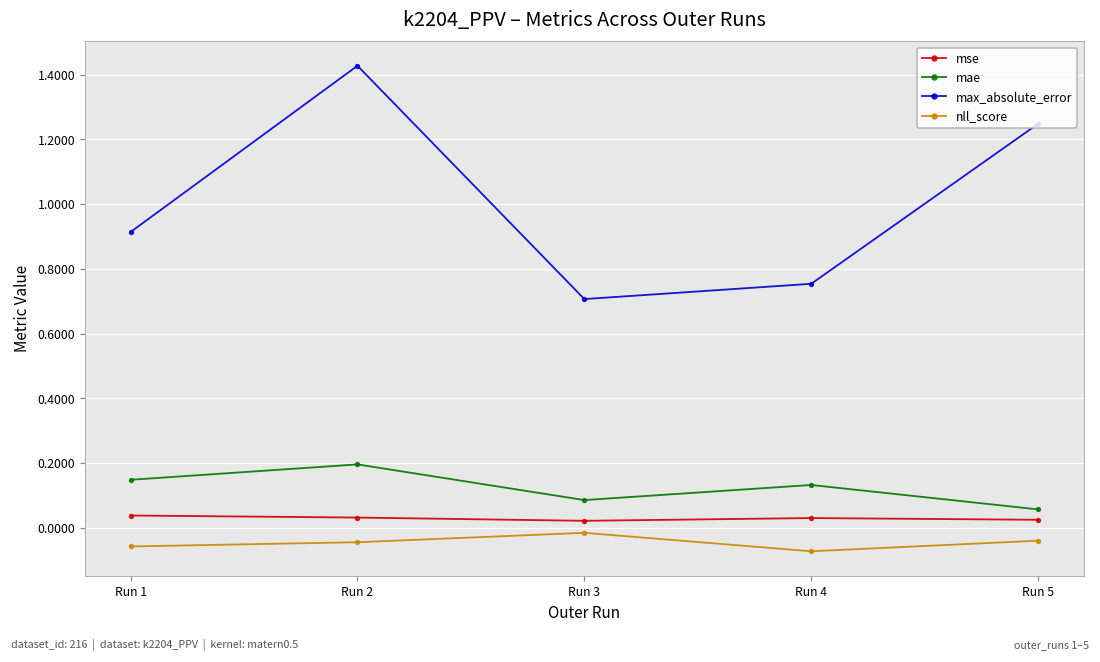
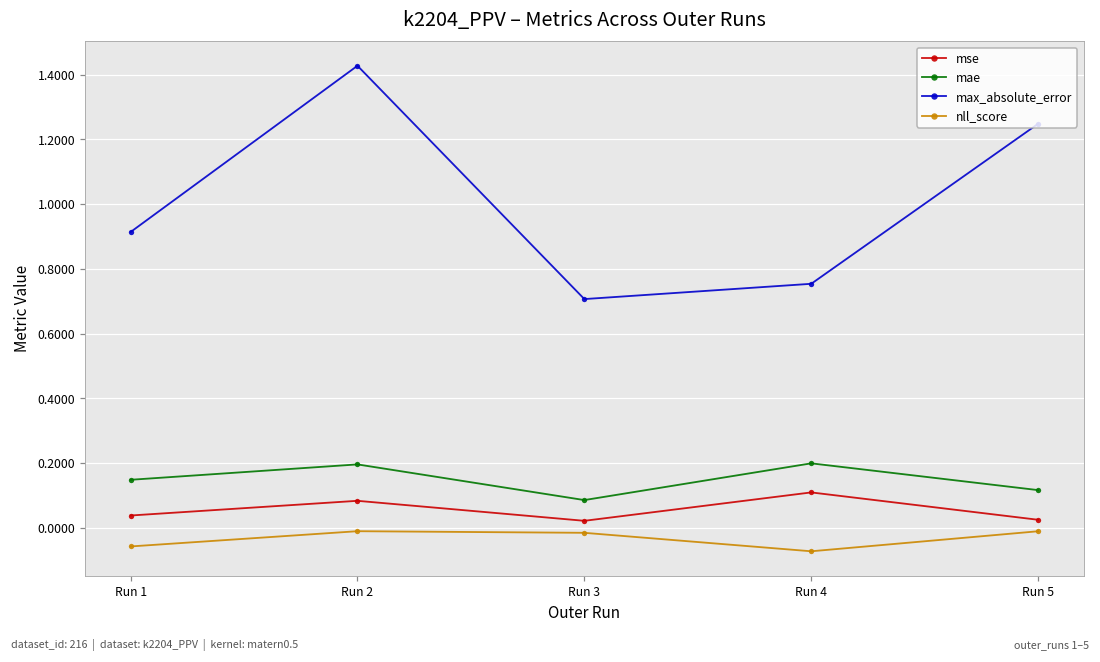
mse, Run 2: 0.03 -> 0.08
nll_score, Run 2: -0.04 -> -0.01
mse, Run 4: 0.03 -> 0.11
mae, Run 4: 0.13 -> 0.20
mae, Run 5: 0.06 -> 0.12
nll_score, Run 5: -0.04 -> -0.01
